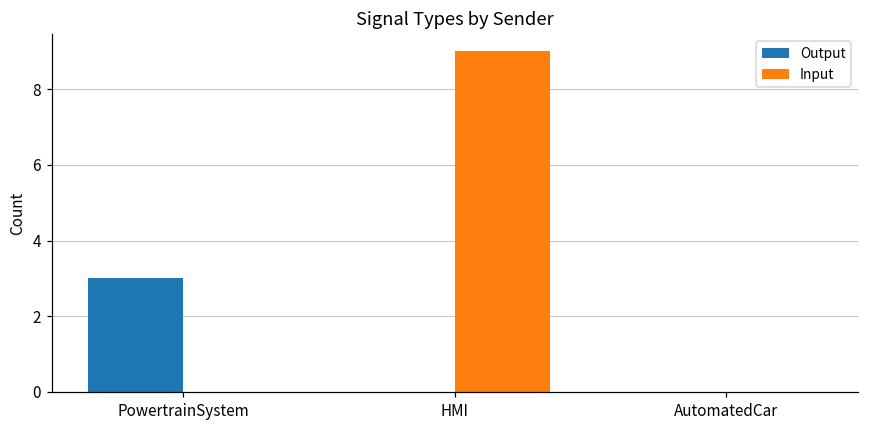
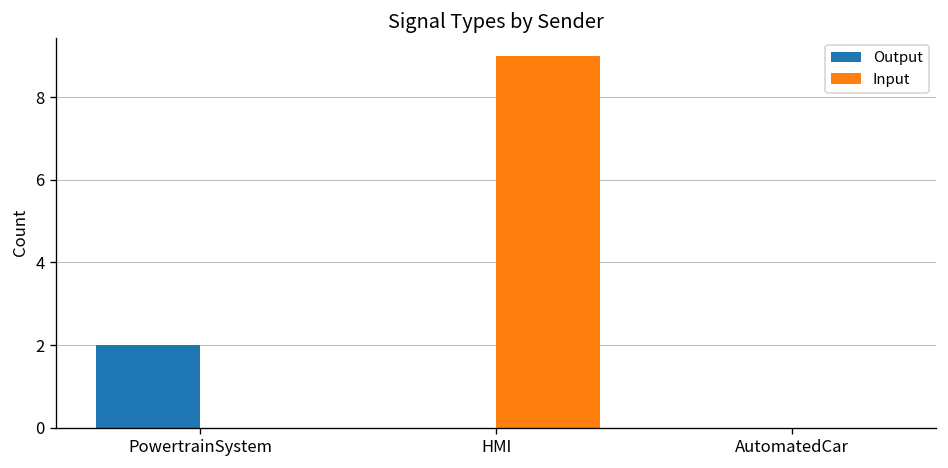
Output, PowertrainSystem: 3 -> 2
